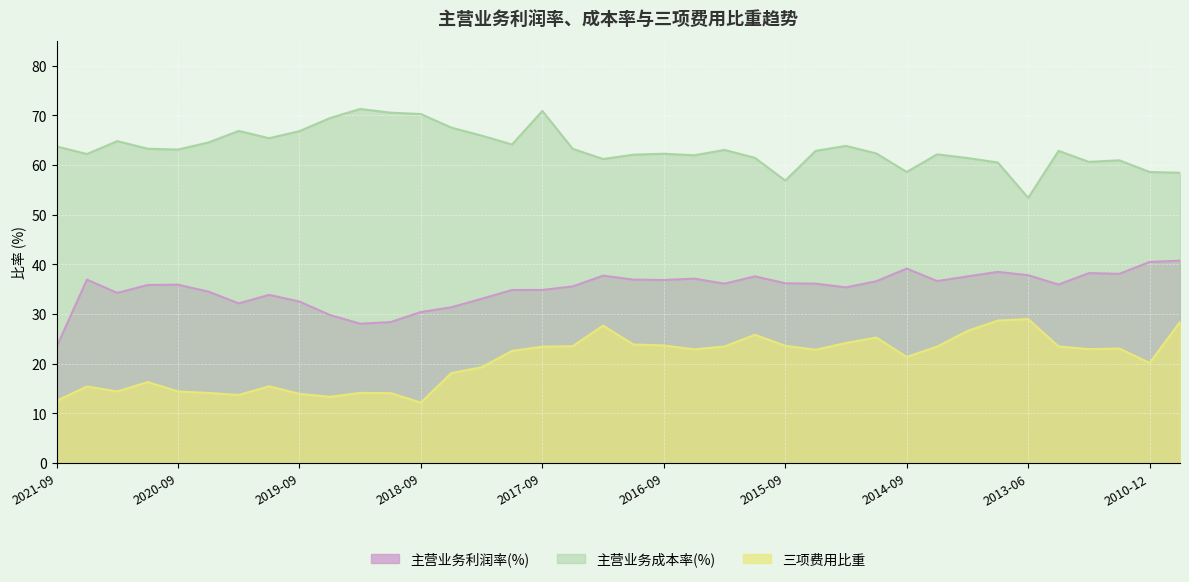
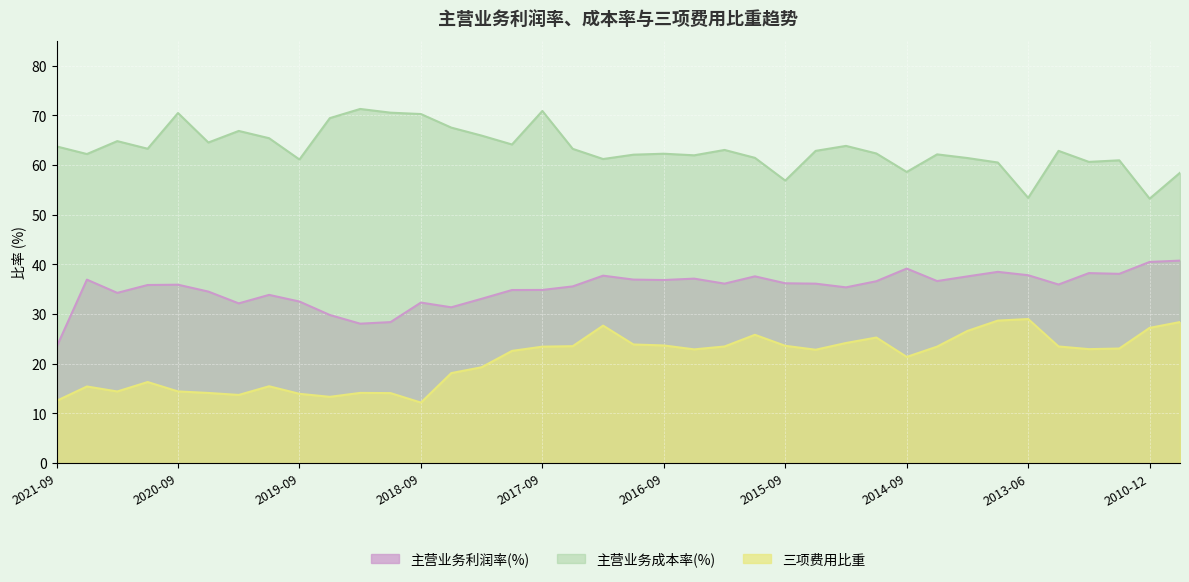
主营业务成本率(%), 2020-09: 63 -> 70
主营业务成本率(%), 2019-09: 67 -> 61
主营业务利润率(%), 2018-09: 30 -> 32
主营业务成本率(%), 2010-12: 59 -> 53
三项费用比重, 2010-12: 20 -> 27
